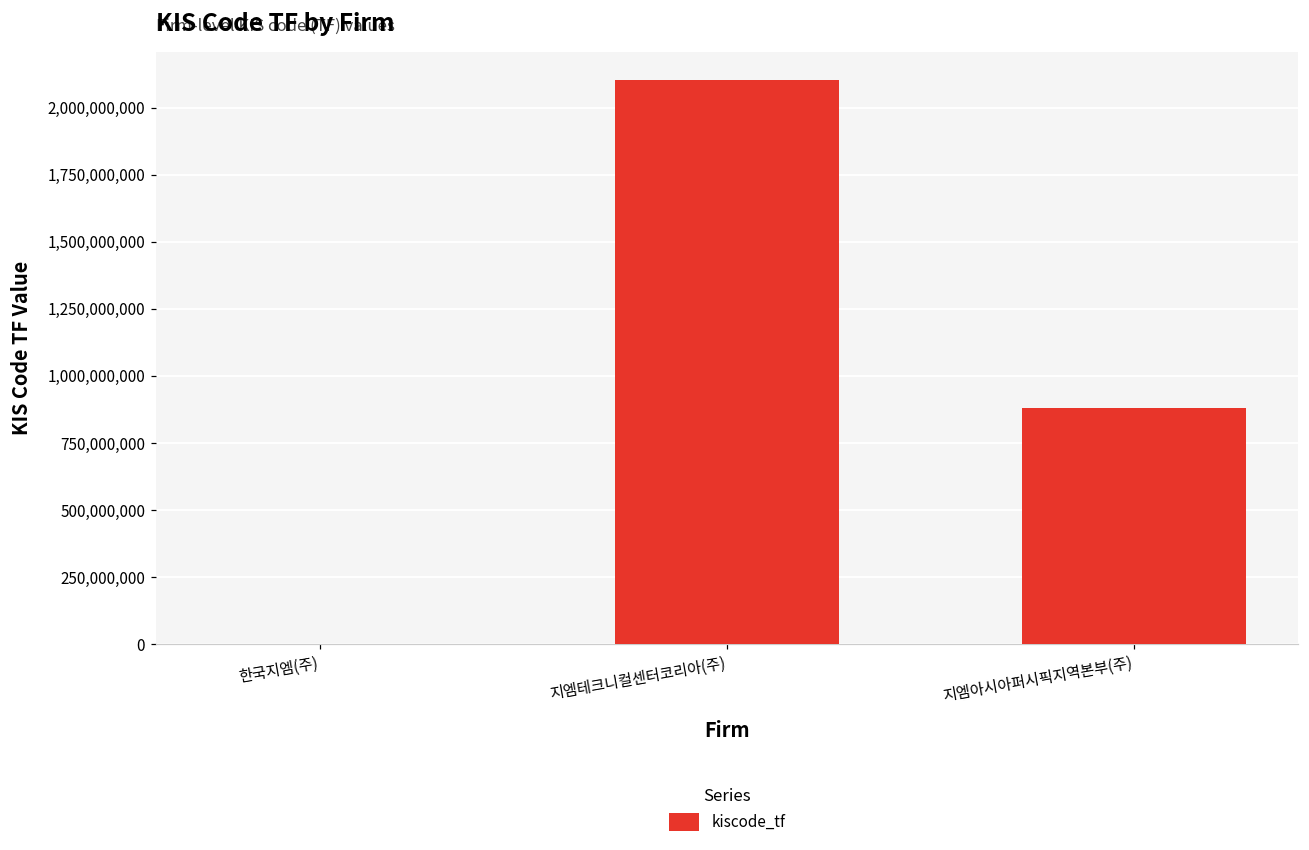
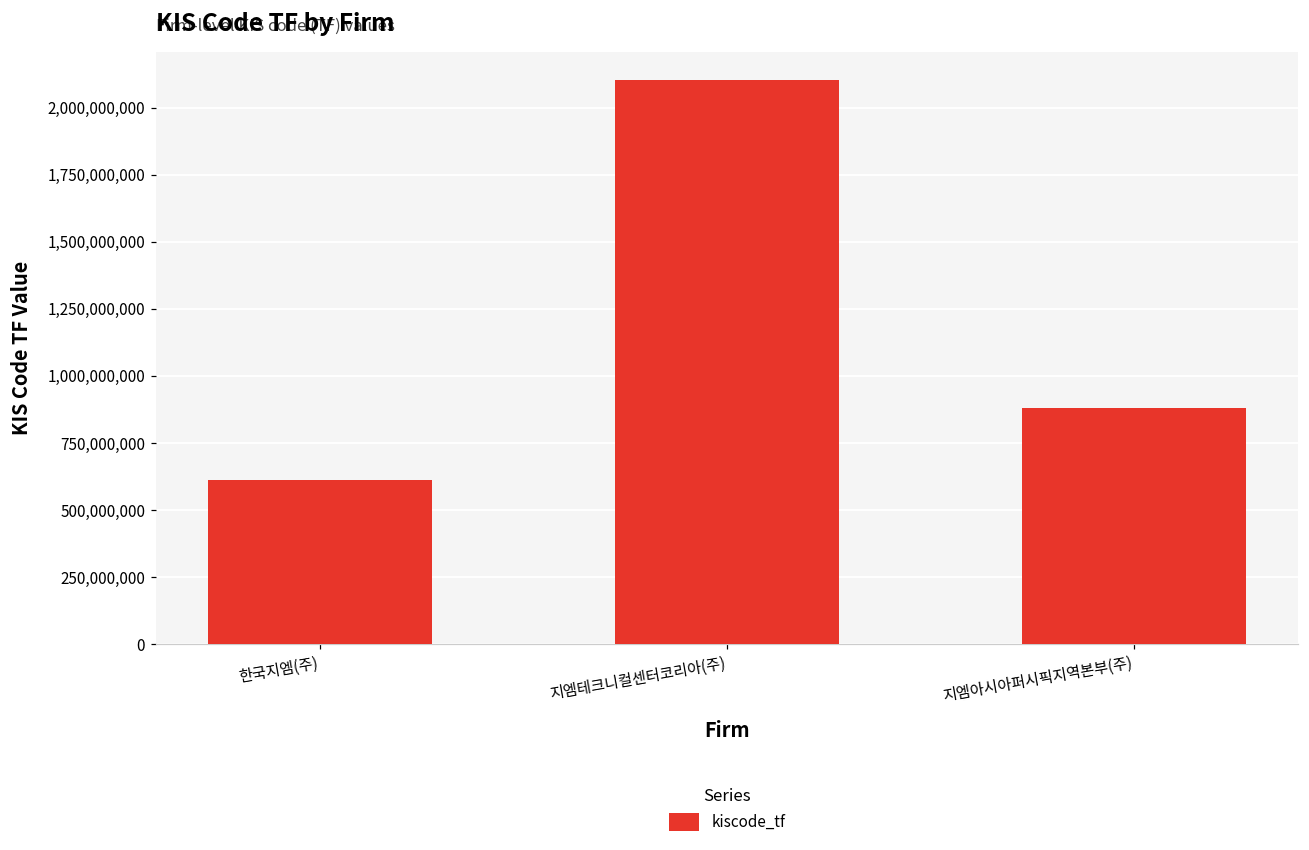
한국지엠(주): 0 -> 610,000,000
